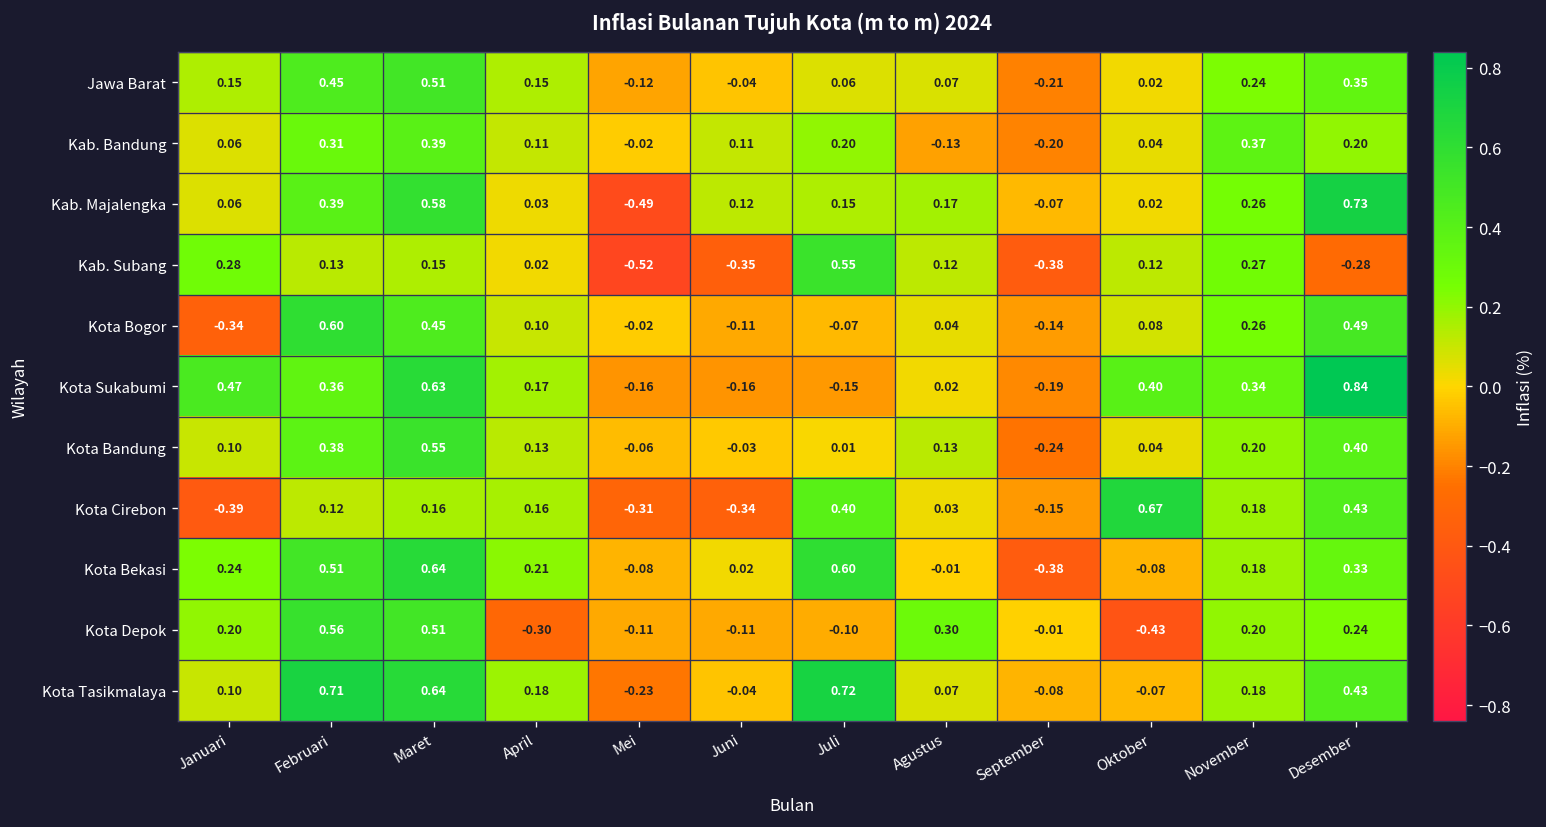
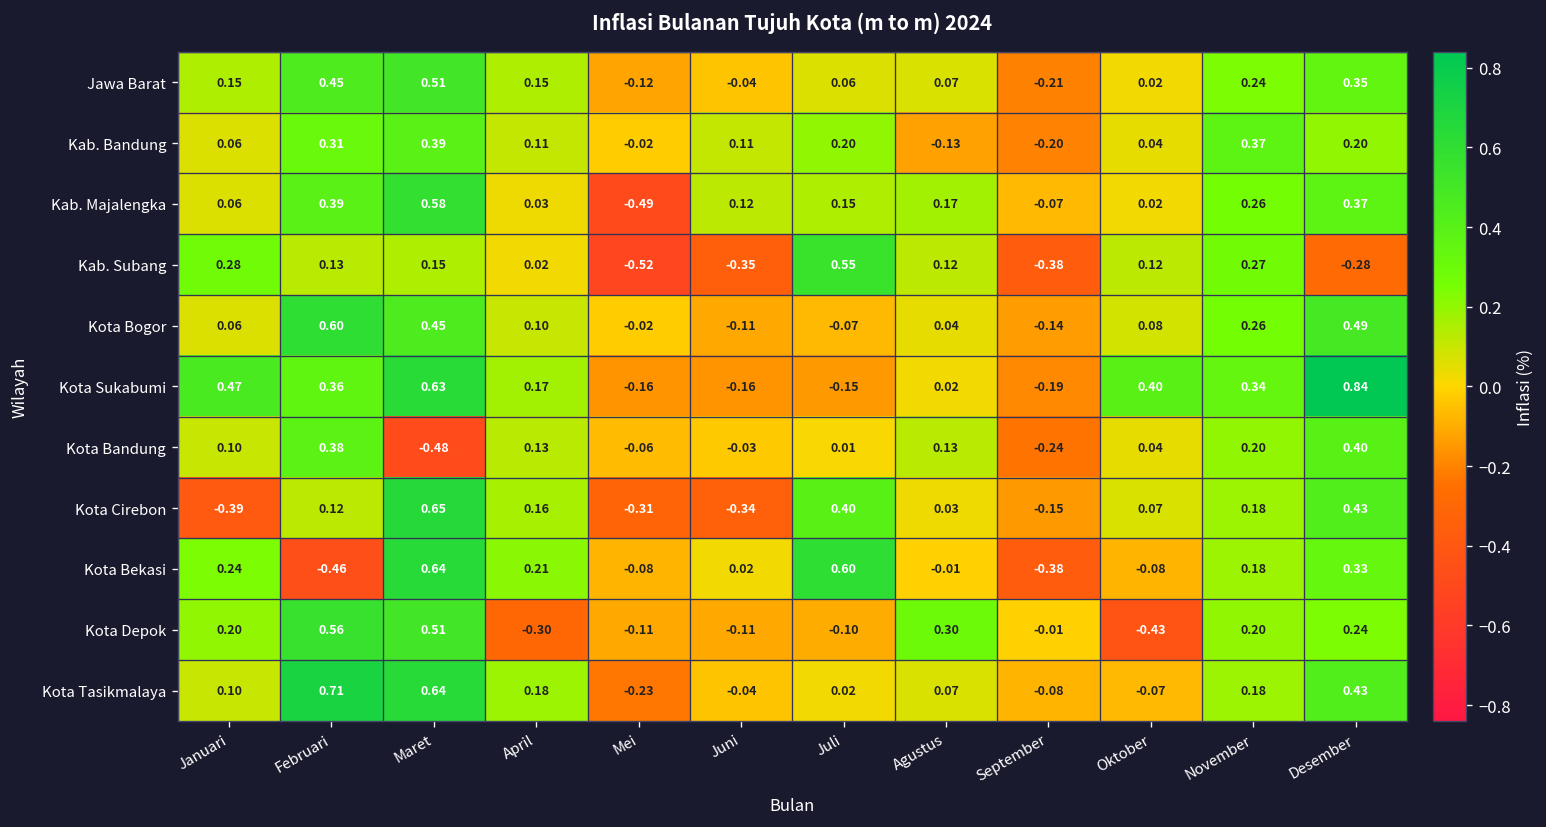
Kab. Majalengka, Desember: 0.73 -> 0.37
Kota Bogor, Januari: -0.34 -> 0.06
Kota Bandung, Maret: 0.55 -> -0.48
Kota Cirebon, Maret: 0.16 -> 0.65
Kota Cirebon, Oktober: 0.67 -> 0.07
Kota Bekasi, Februari: 0.51 -> -0.46
Kota Tasikmalaya, Juli: 0.72 -> 0.02
